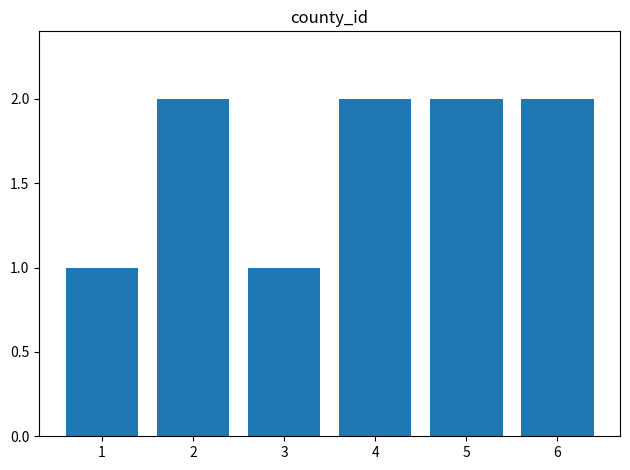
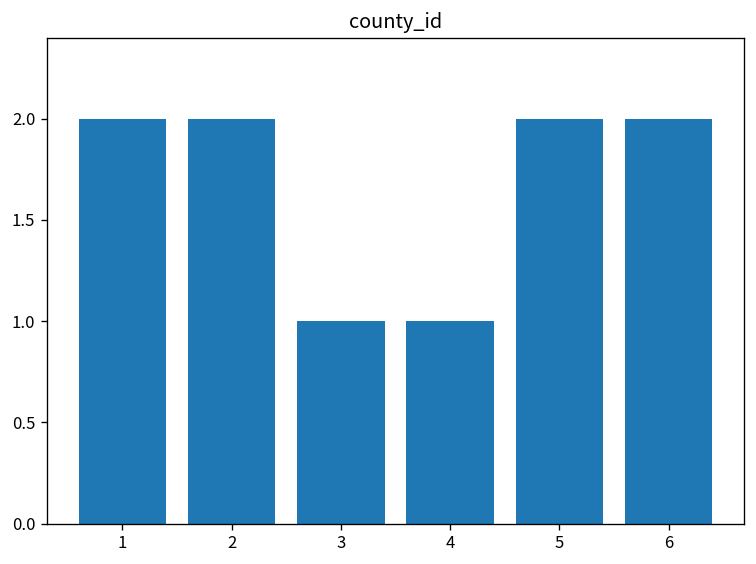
1: 1 -> 2
4: 2 -> 1
